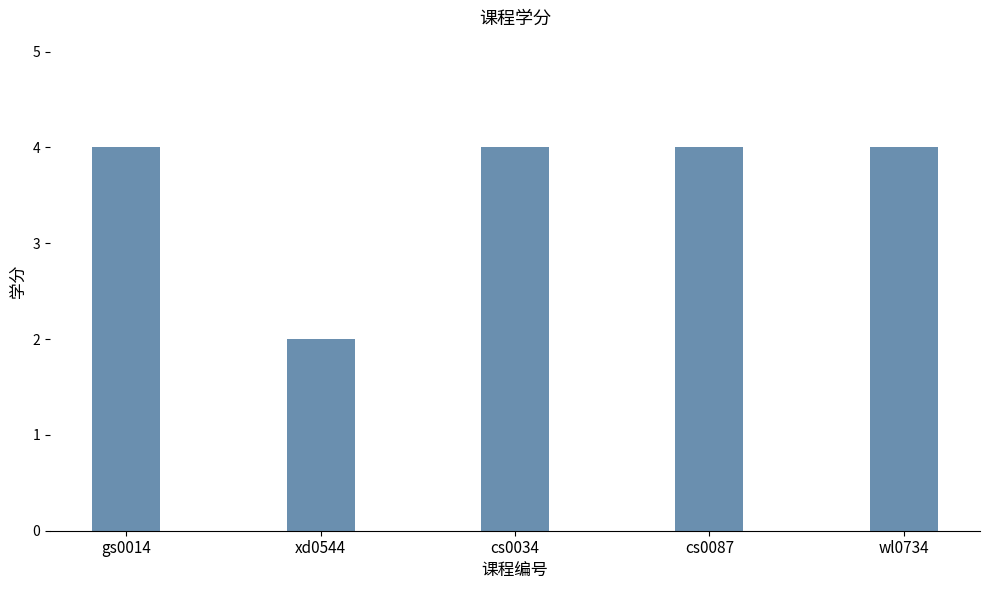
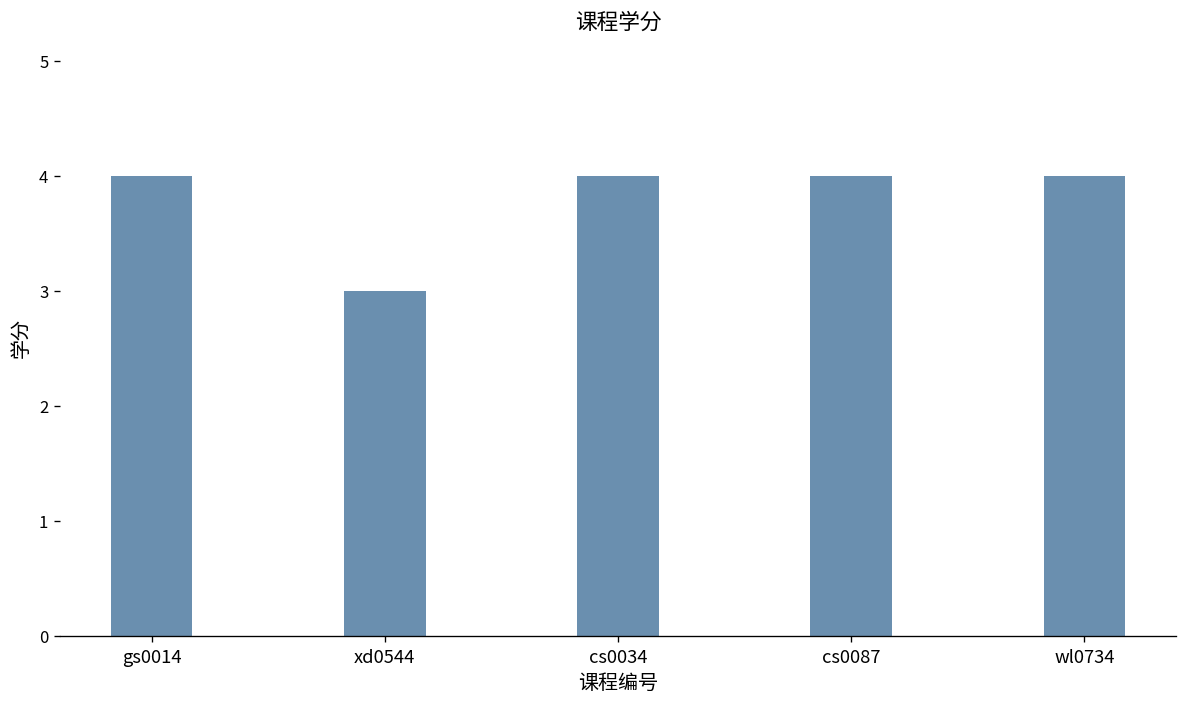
xd0544: 2 -> 3
